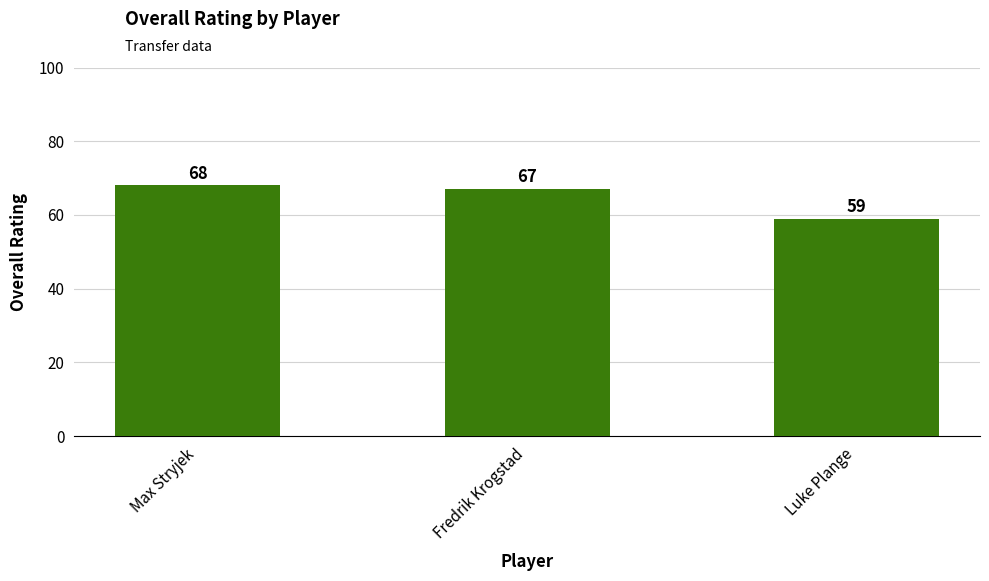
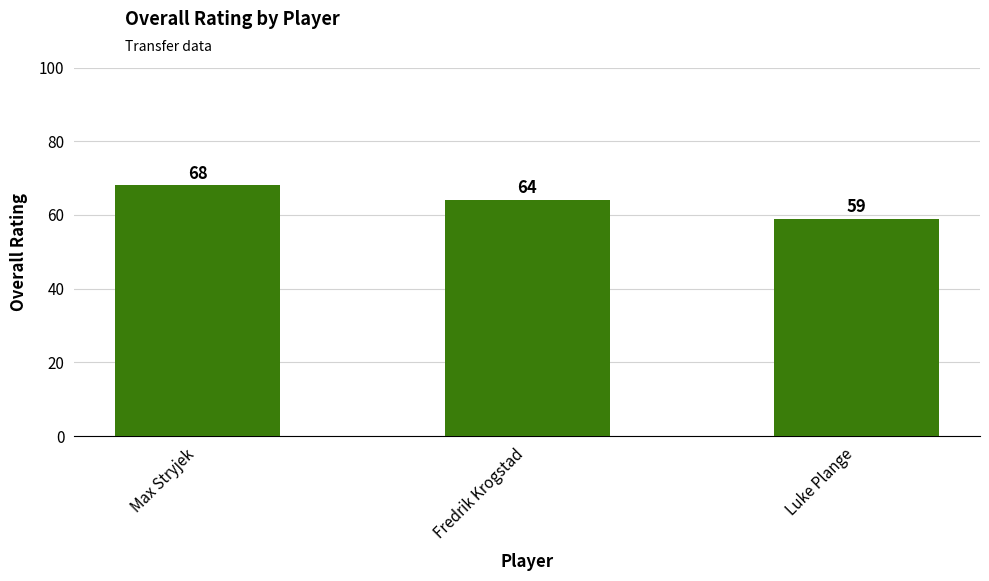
Fredrik Krogstad: 67 -> 64
